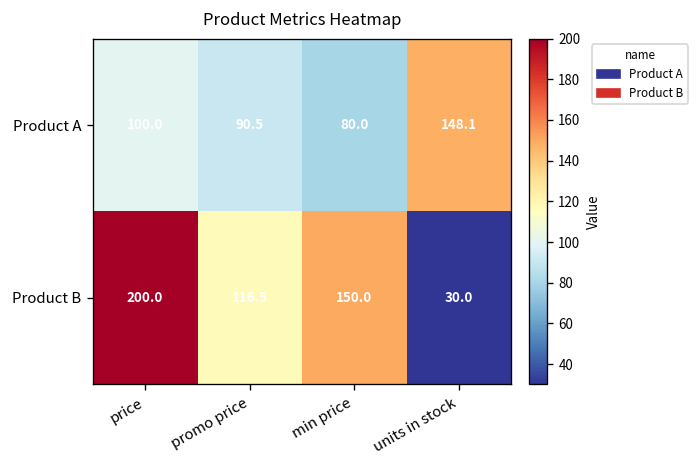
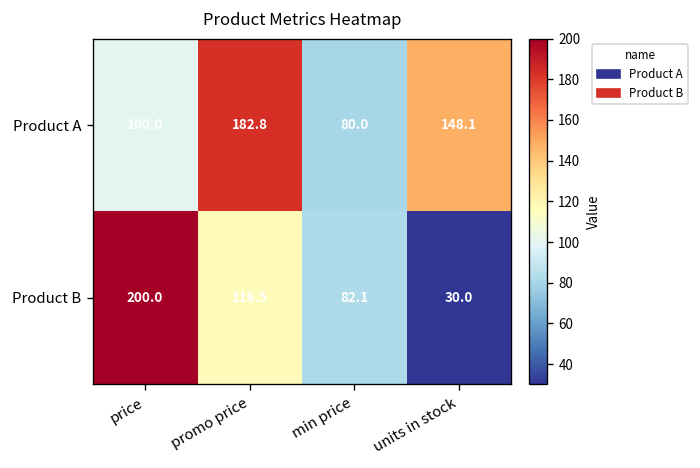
Product A, promo price: 90.5 -> 182.8
Product B, min price: 150.0 -> 82.1
